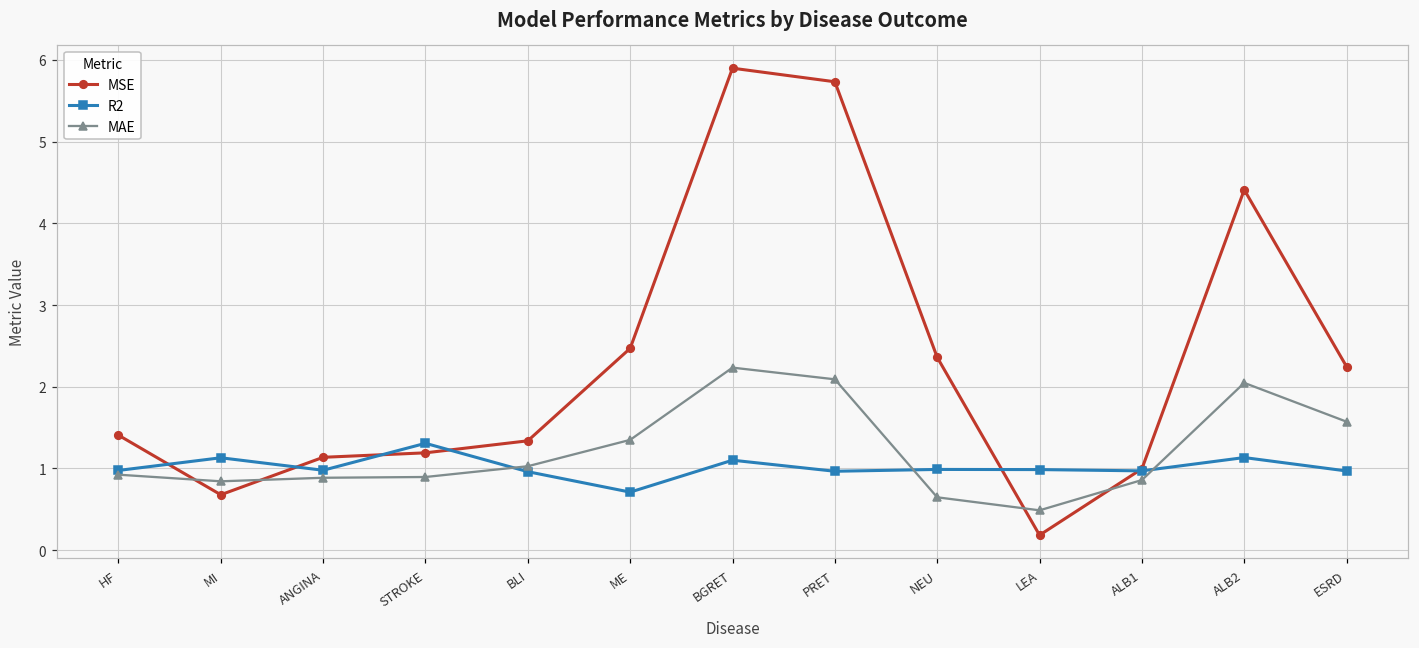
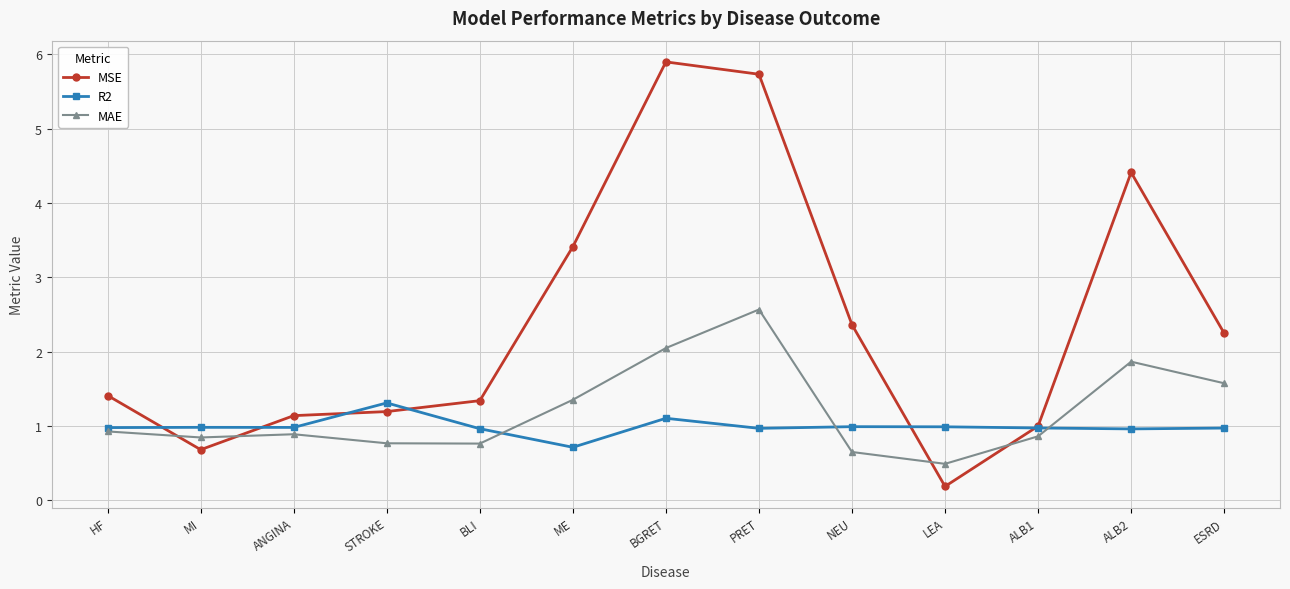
R2, MI: 1.1 -> 1.0
MAE, STROKE: 0.9 -> 0.8
MAE, BLI: 1.0 -> 0.8
MSE, ME: 2.5 -> 3.4
MAE, BGRET: 2.2 -> 2.0
MAE, PRET: 2.1 -> 2.6
R2, ALB2: 1.1 -> 1.0
MAE, ALB2: 2.0 -> 1.9
